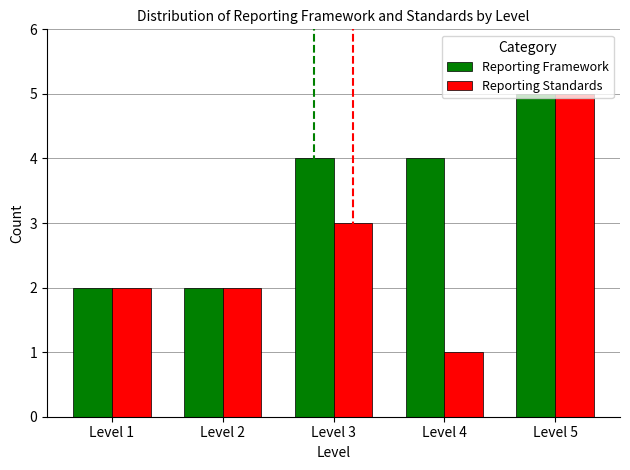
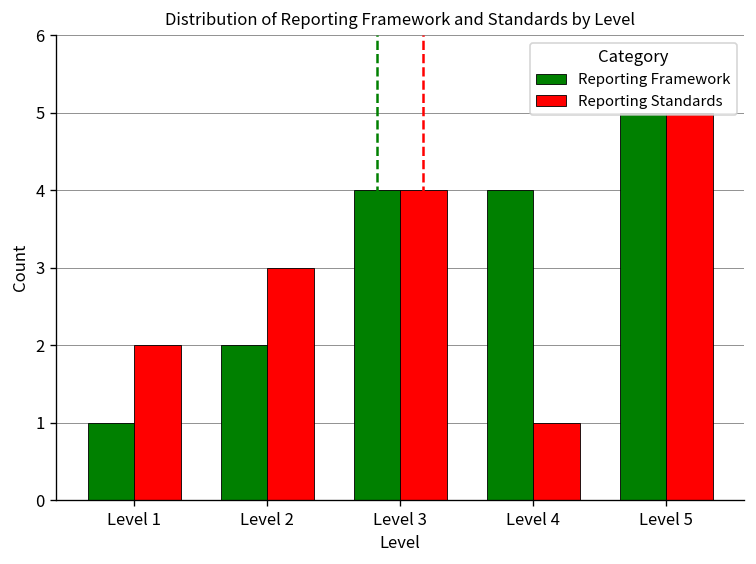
Reporting Framework, Level 1: 2 -> 1
Reporting Standards, Level 2: 2 -> 3
Reporting Standards, Level 3: 3 -> 4
